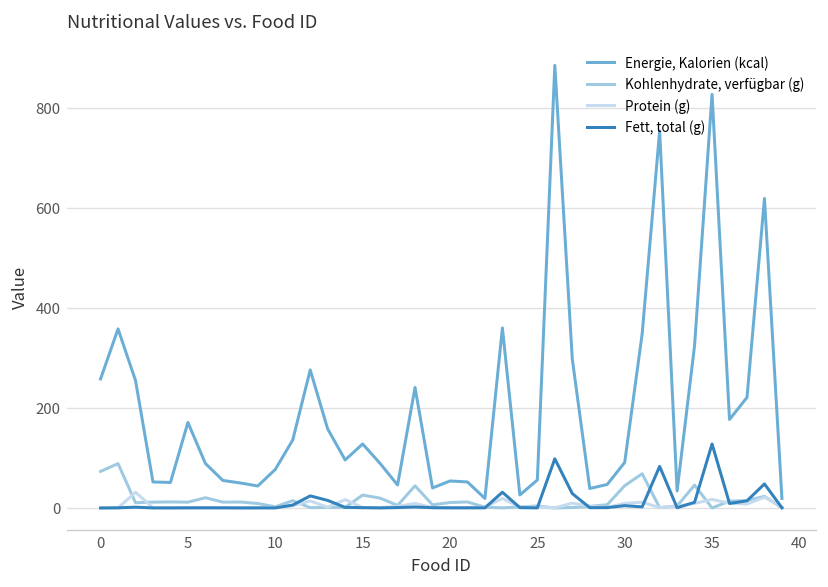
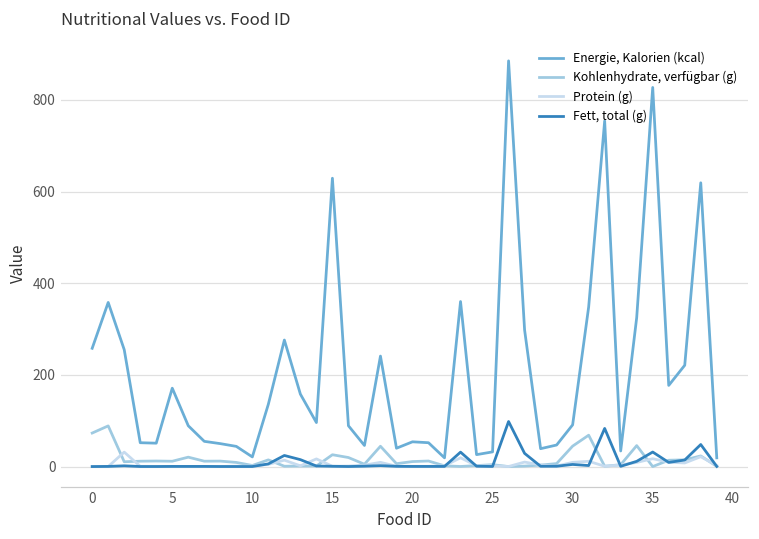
Energie, Kalorien (kcal), 10: 80 -> 20
Energie, Kalorien (kcal), 15: 130 -> 630
Energie, Kalorien (kcal), 25: 60 -> 30
Fett, total (g), 35: 130 -> 30
